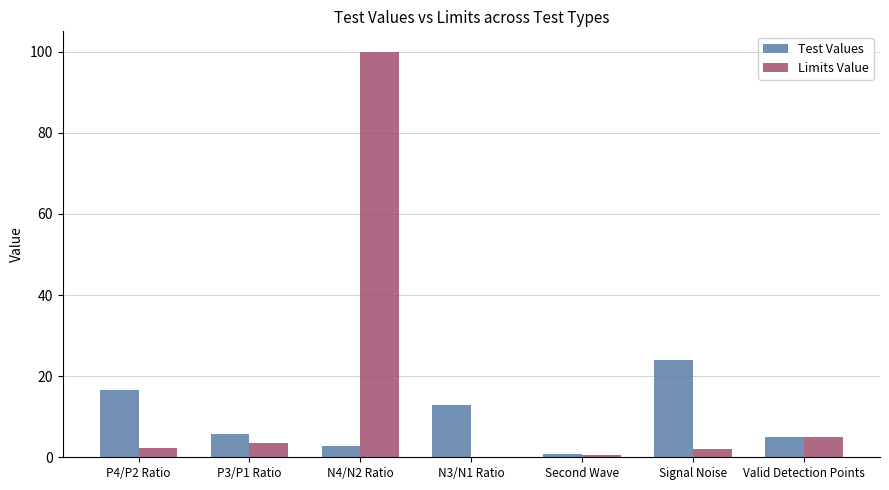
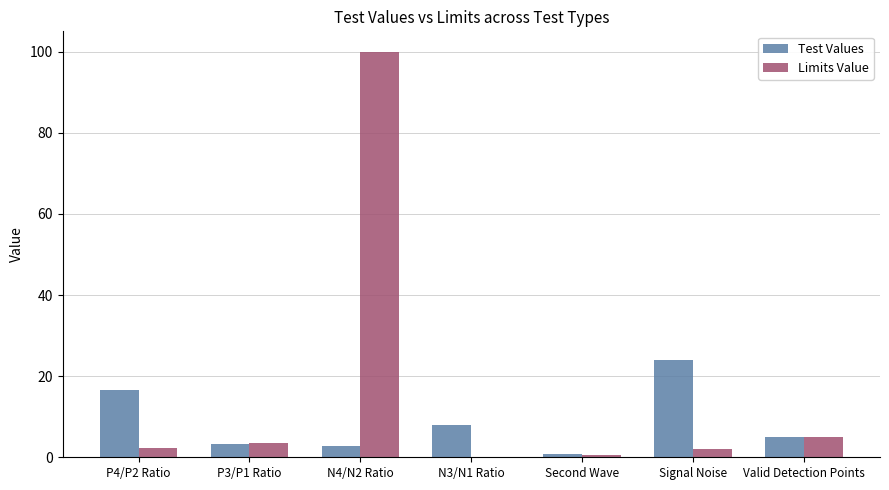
Test Values, P3/P1 Ratio: 6 -> 3
Test Values, N3/N1 Ratio: 13 -> 8
